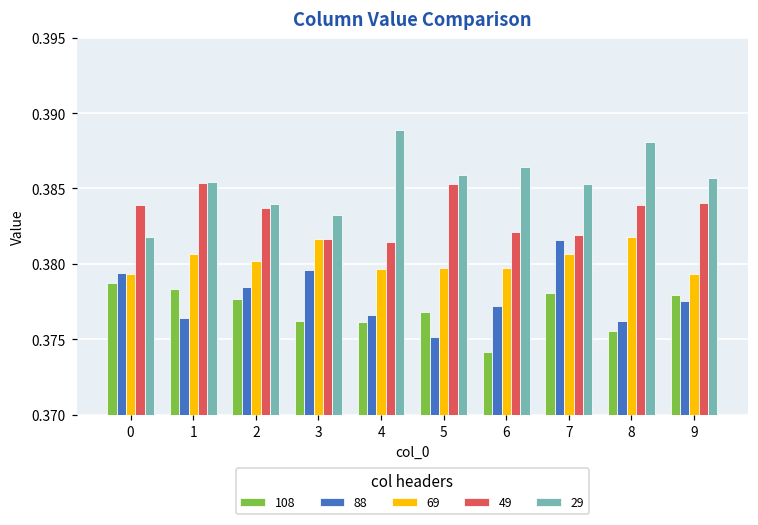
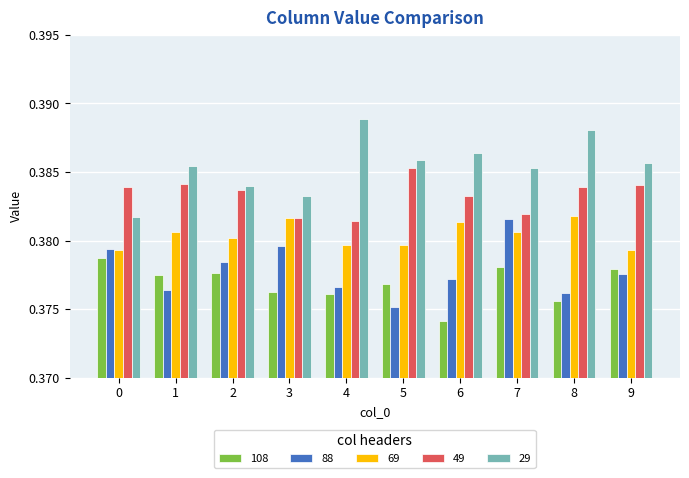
108, 1: 0.3783 -> 0.3775
49, 1: 0.3853 -> 0.3842
69, 6: 0.3797 -> 0.3813
49, 6: 0.3821 -> 0.3832
